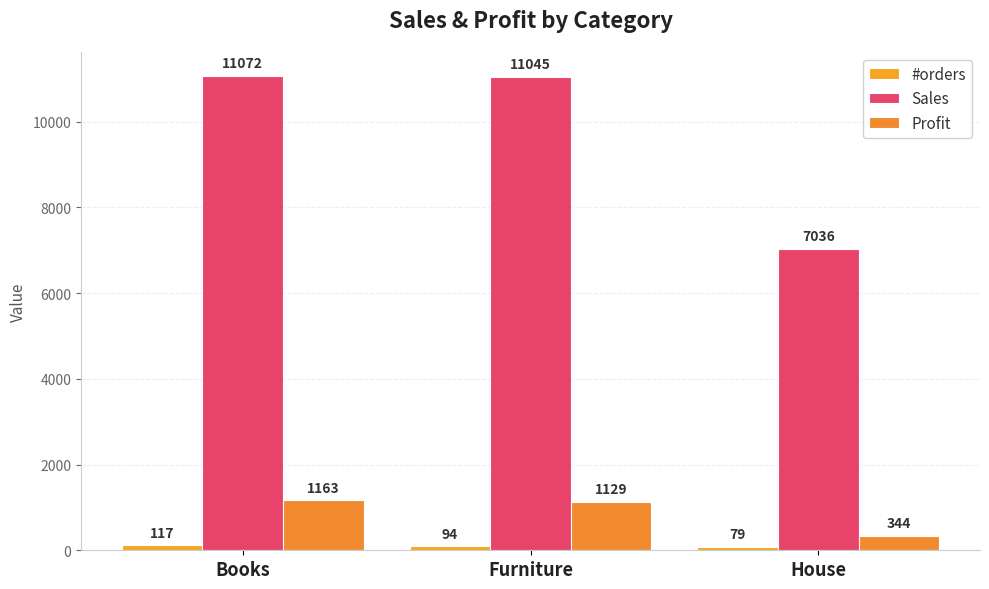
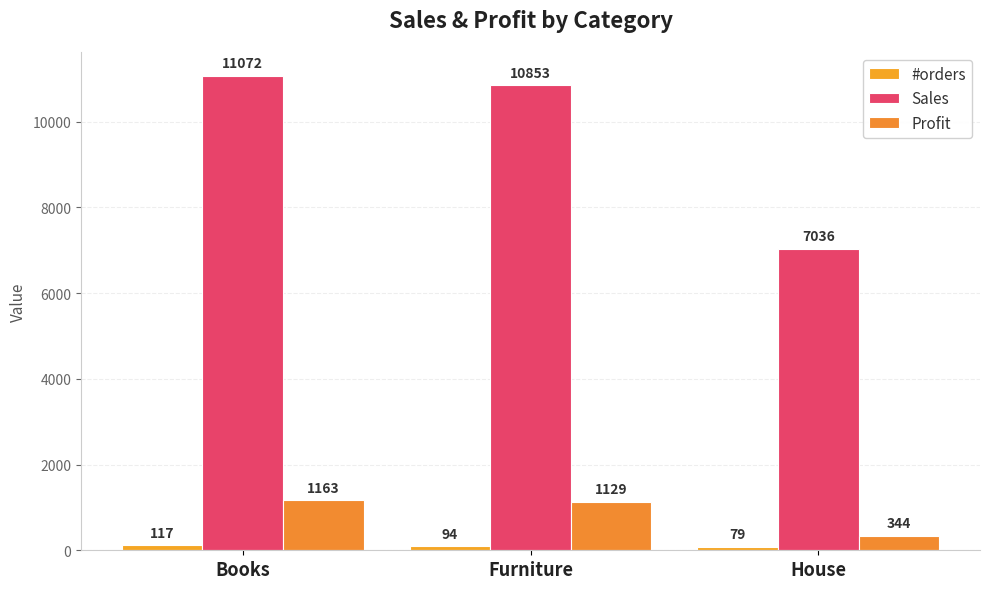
Sales, Furniture: 11045 -> 10853
